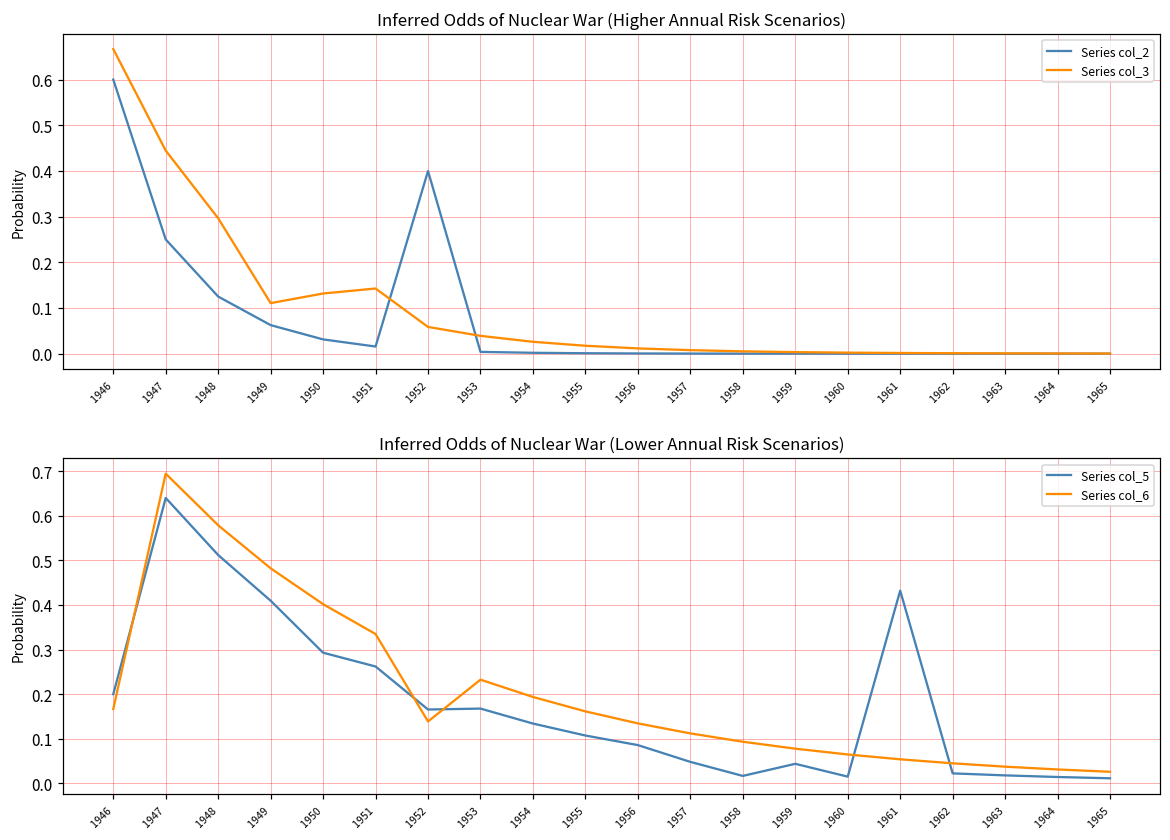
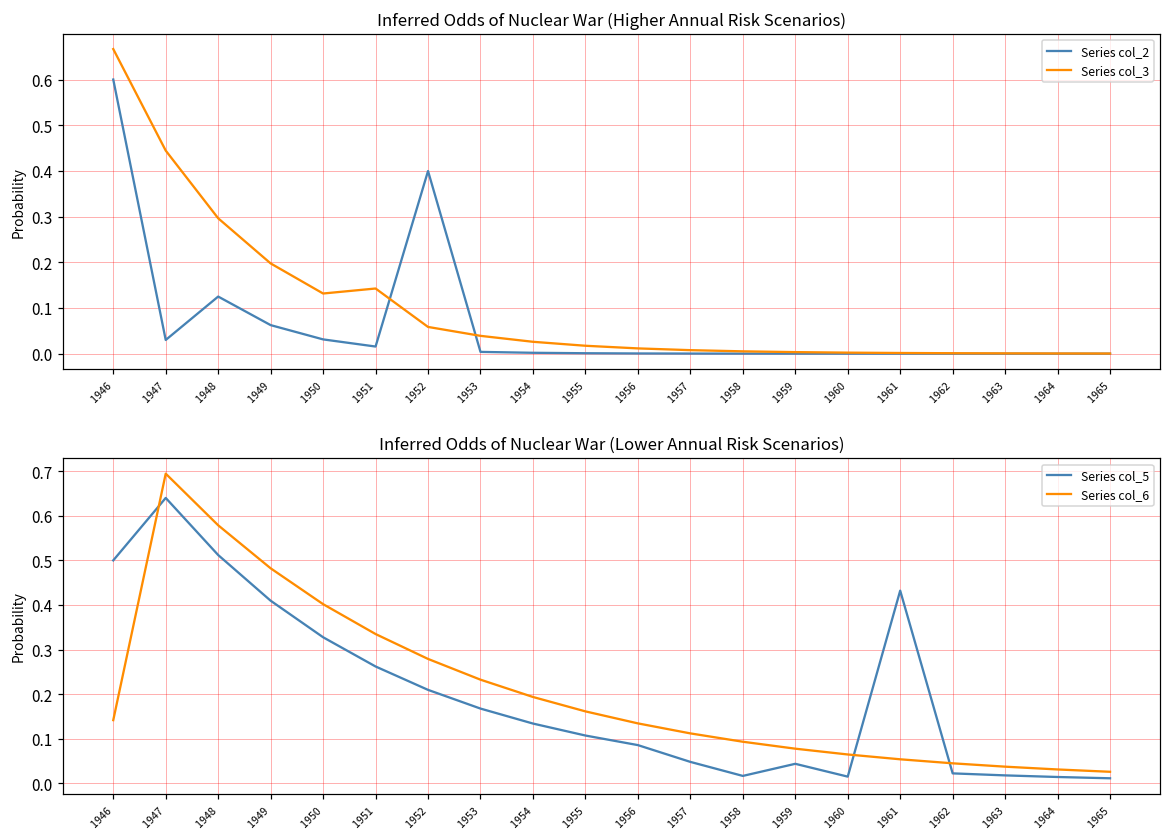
Inferred Odds of Nuclear War (Higher Annual Risk Scenarios), Series col_2, 1947: 0.25 -> 0.03
Inferred Odds of Nuclear War (Higher Annual Risk Scenarios), Series col_3, 1949: 0.11 -> 0.20
Inferred Odds of Nuclear War (Lower Annual Risk Scenarios), Series col_5, 1946: 0.2 -> 0.5
Inferred Odds of Nuclear War (Lower Annual Risk Scenarios), Series col_6, 1946: 0.17 -> 0.14
Inferred Odds of Nuclear War (Lower Annual Risk Scenarios), Series col_5, 1950: 0.29 -> 0.33
Inferred Odds of Nuclear War (Lower Annual Risk Scenarios), Series col_5, 1952: 0.17 -> 0.21
Inferred Odds of Nuclear War (Lower Annual Risk Scenarios), Series col_6, 1952: 0.14 -> 0.28
